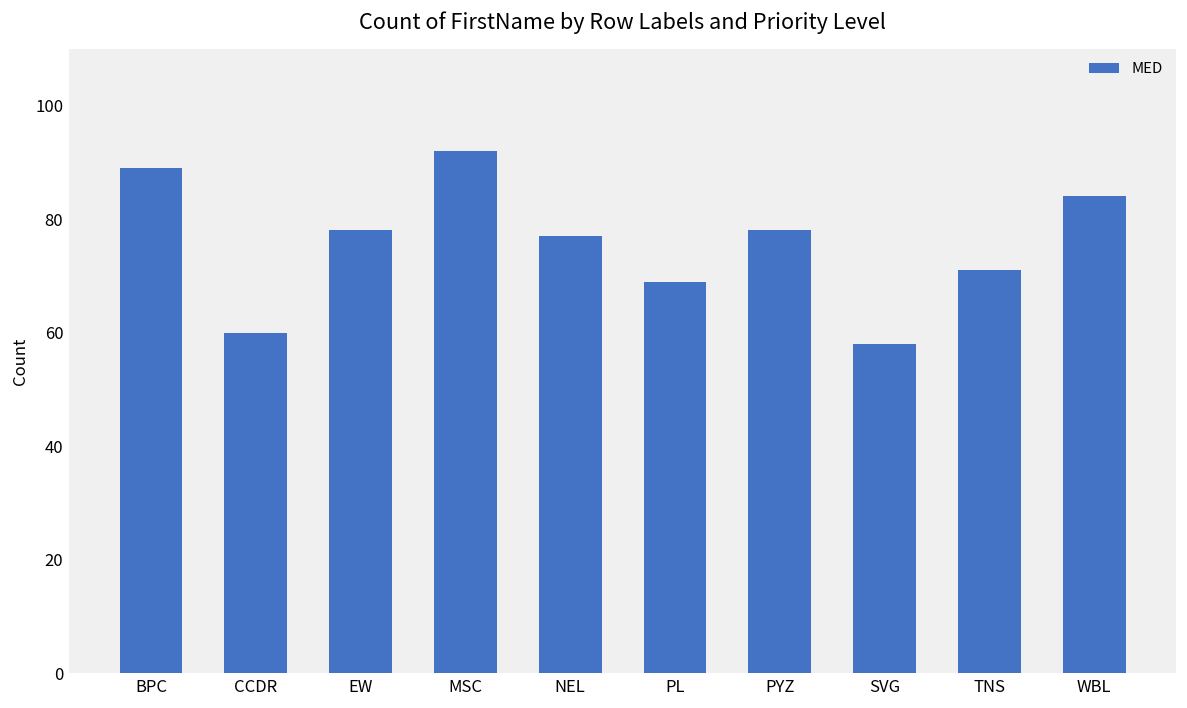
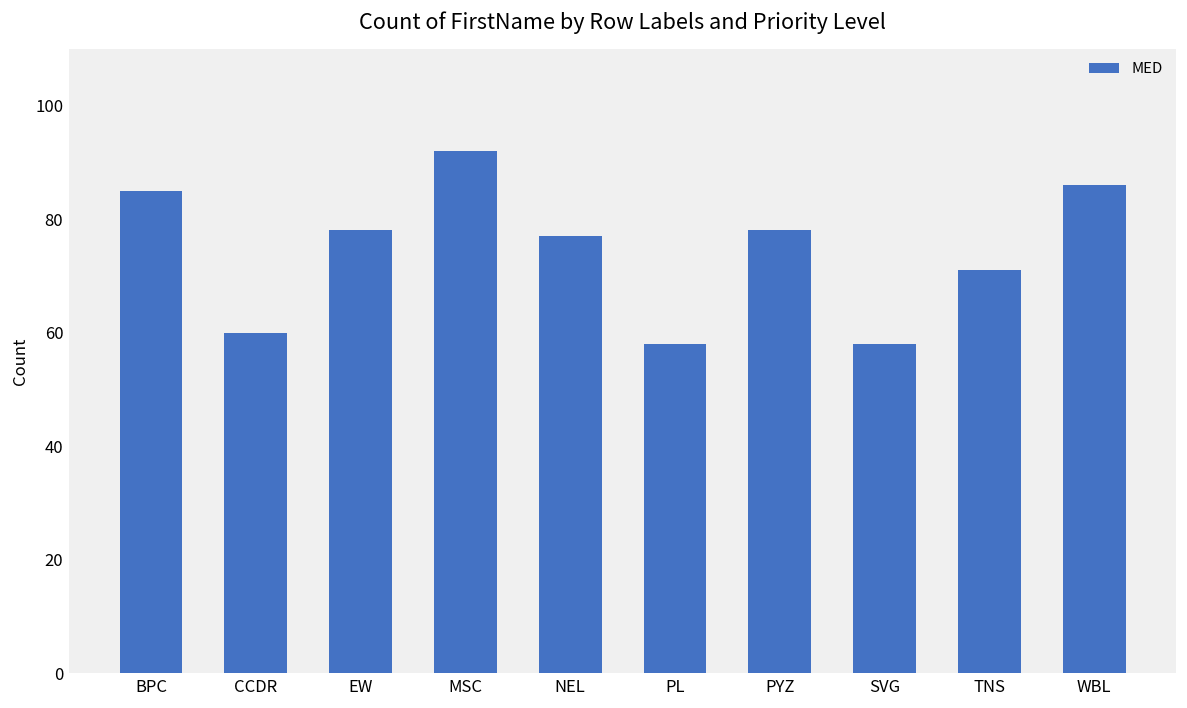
BPC: 89 -> 85
PL: 69 -> 58
WBL: 84 -> 86
